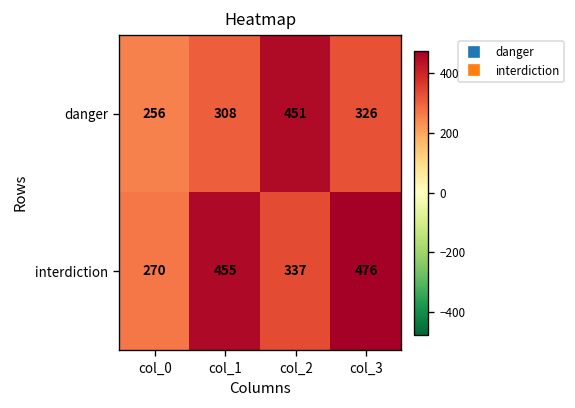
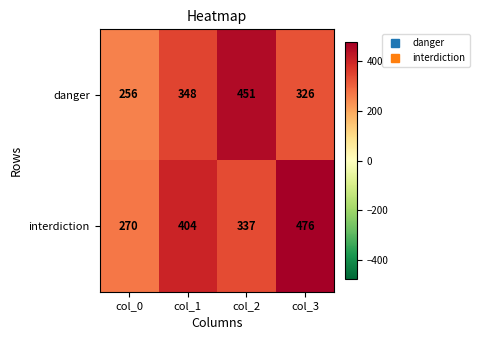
danger, col_1: 308 -> 348
interdiction, col_1: 455 -> 404
